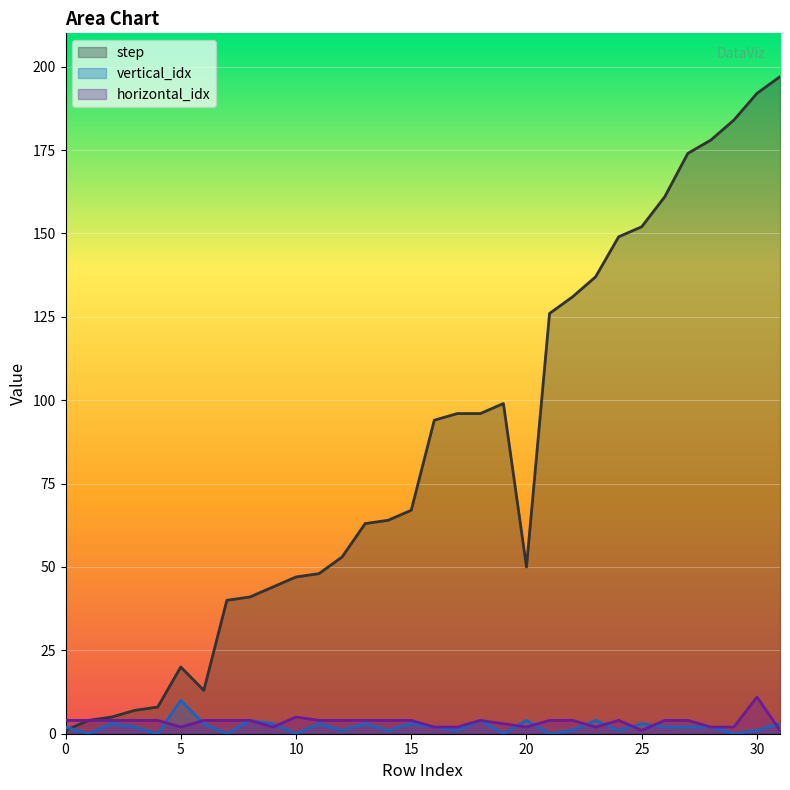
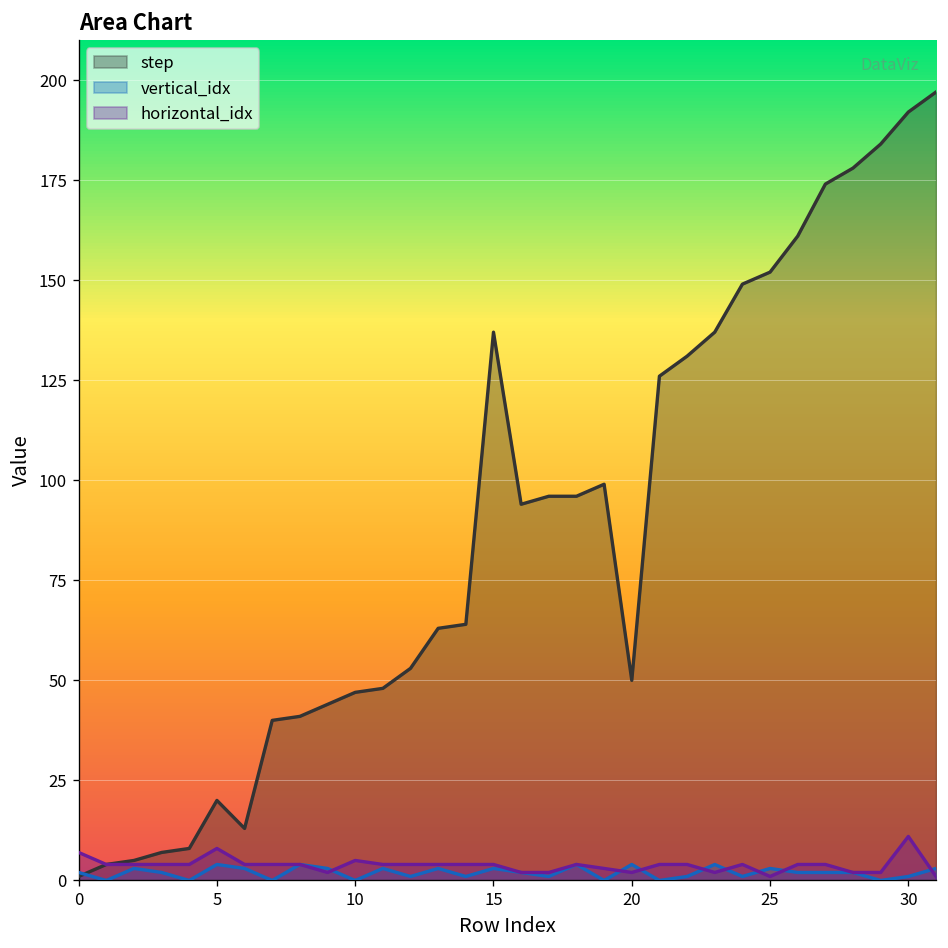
horizontal_idx, 0: 4 -> 7
vertical_idx, 5: 10 -> 4
horizontal_idx, 5: 2 -> 8
step, 15: 67 -> 137
